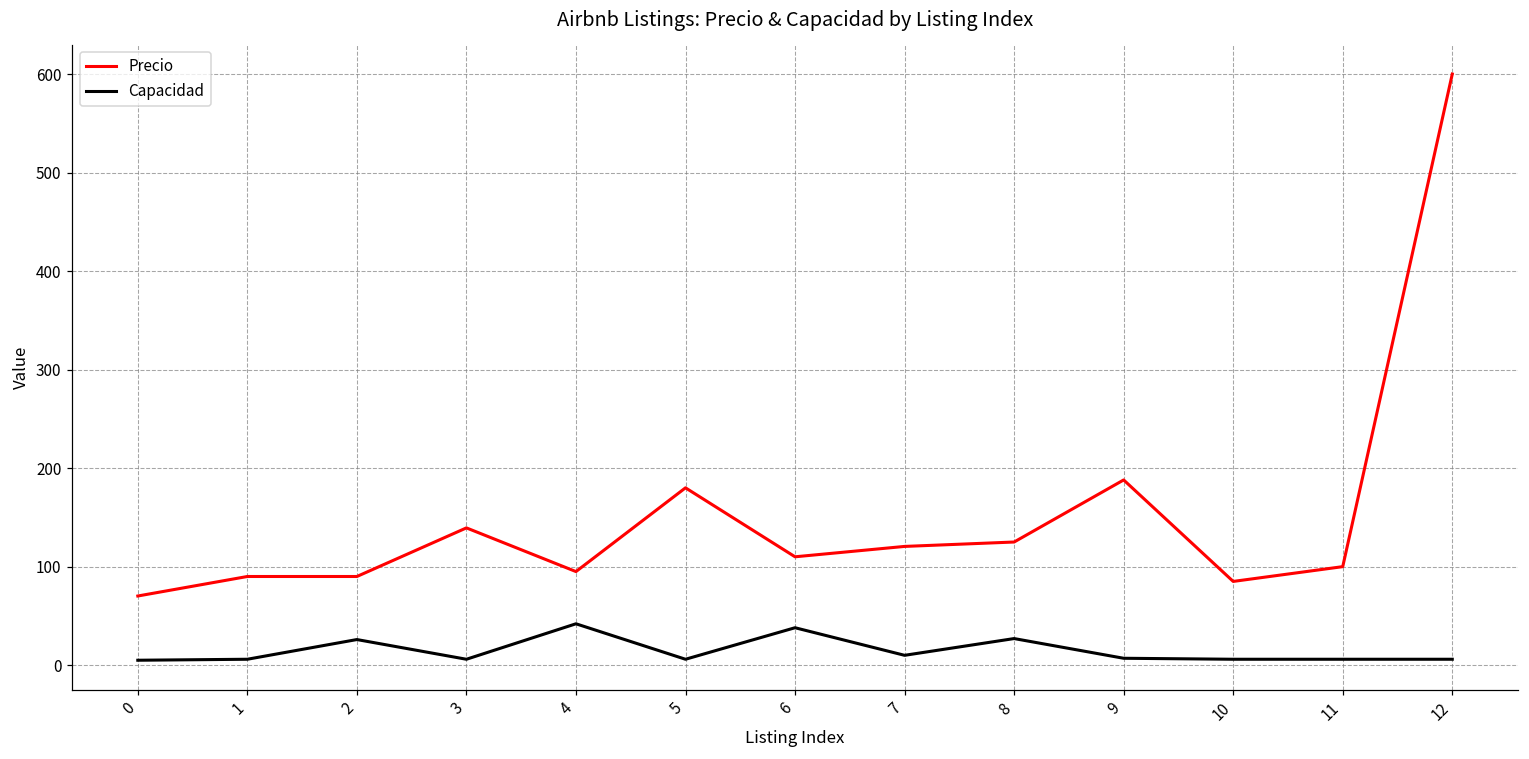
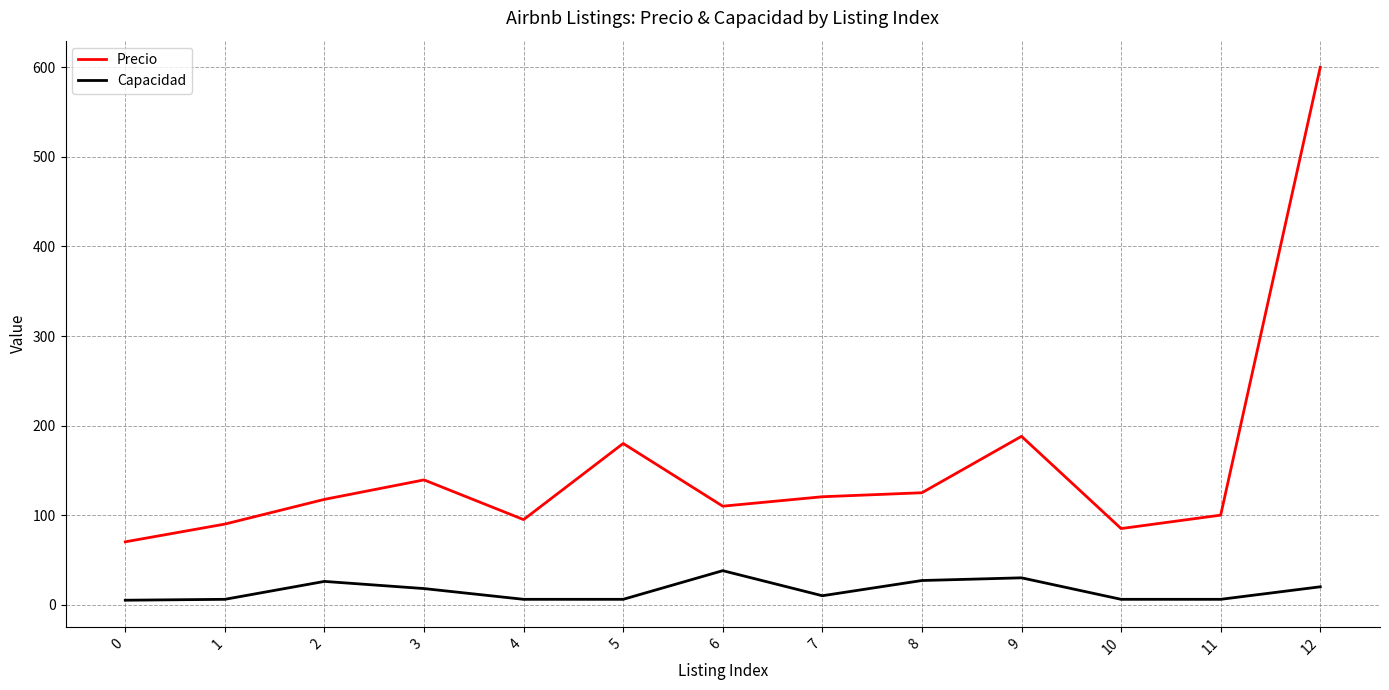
Precio, 2: 90 -> 120
Capacidad, 3: 10 -> 20
Capacidad, 4: 40 -> 10
Capacidad, 9: 10 -> 30
Capacidad, 12: 10 -> 20
